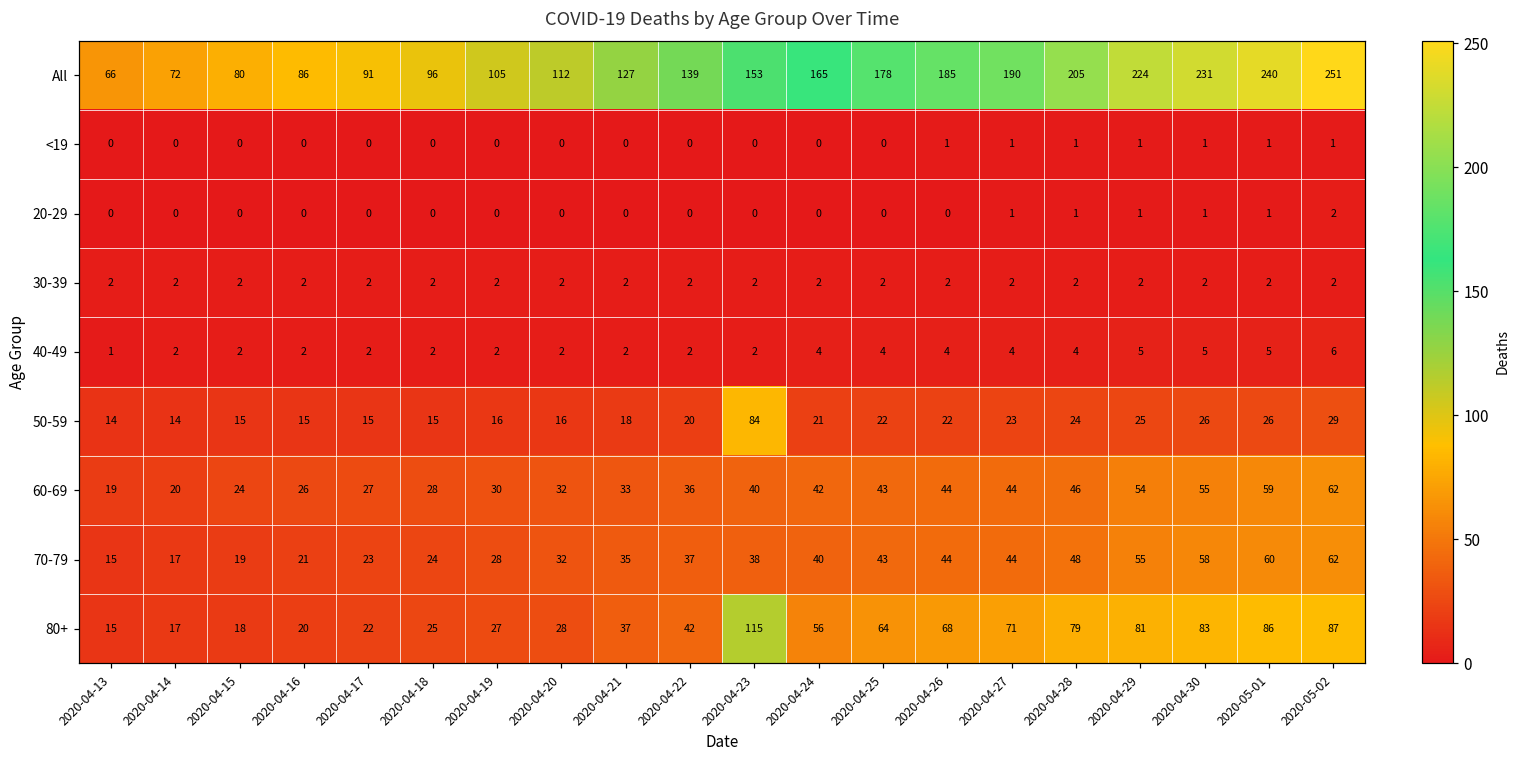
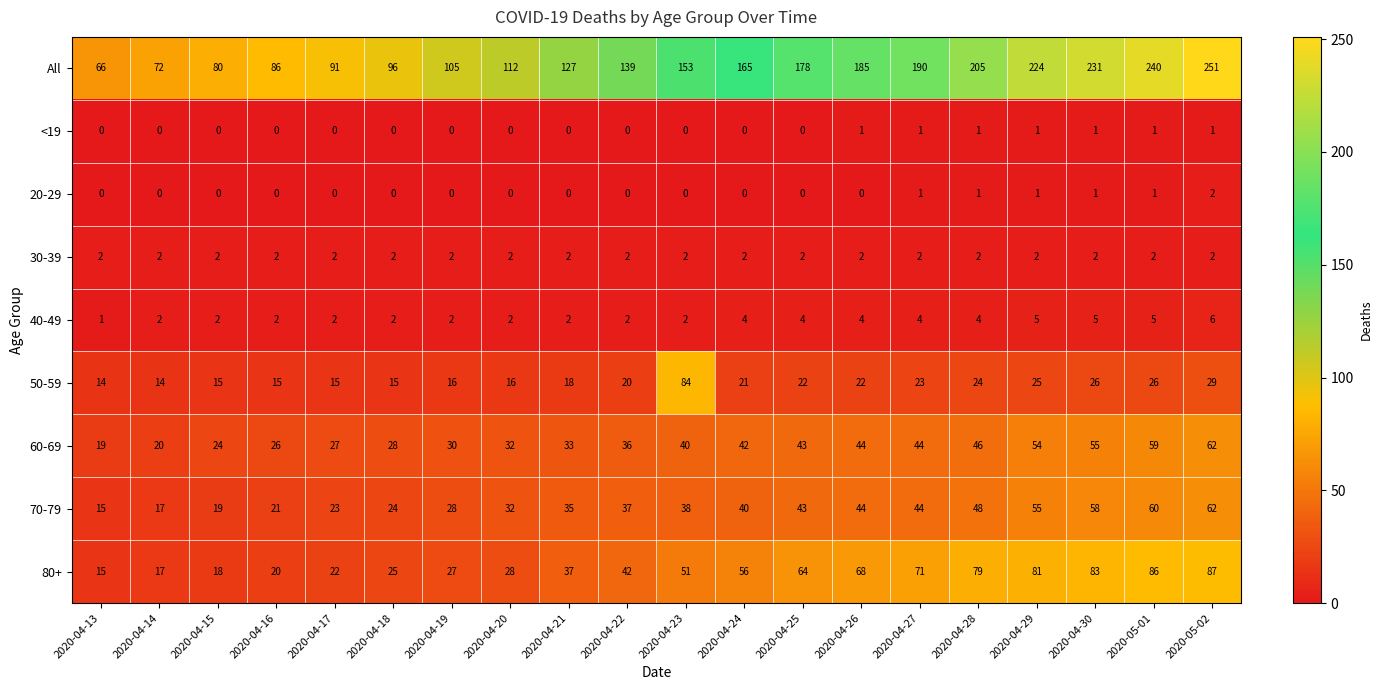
80+, 2020-04-23: 115 -> 51
